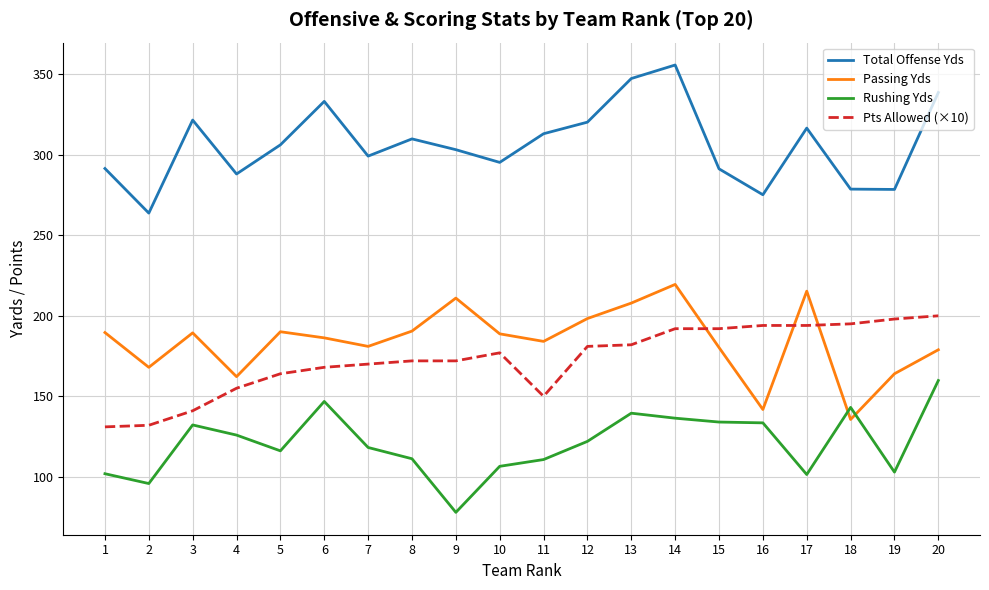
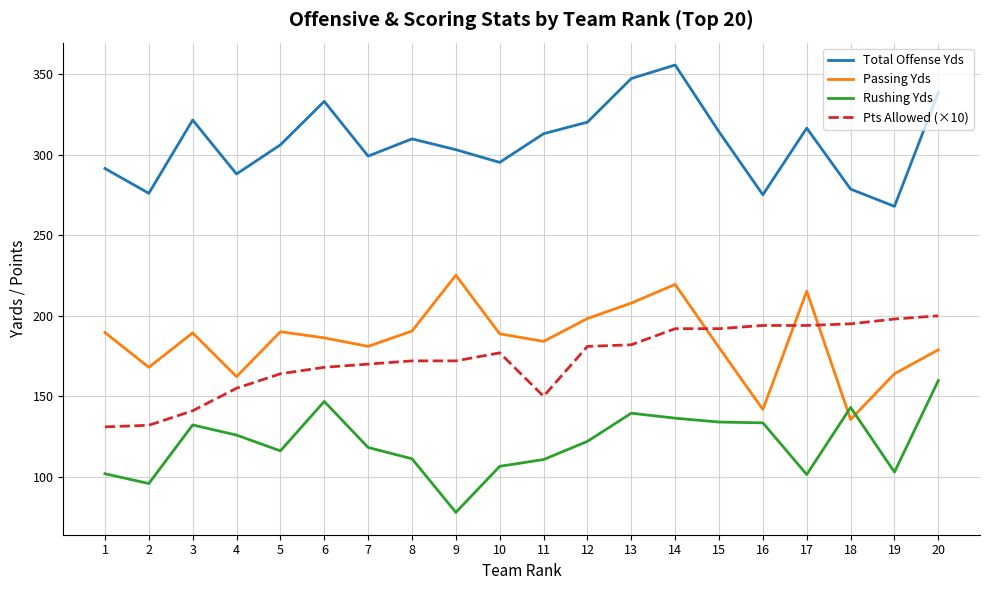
Total Offense Yds, 2: 264 -> 276
Passing Yds, 9: 211 -> 225
Total Offense Yds, 15: 291 -> 314
Total Offense Yds, 19: 279 -> 268
